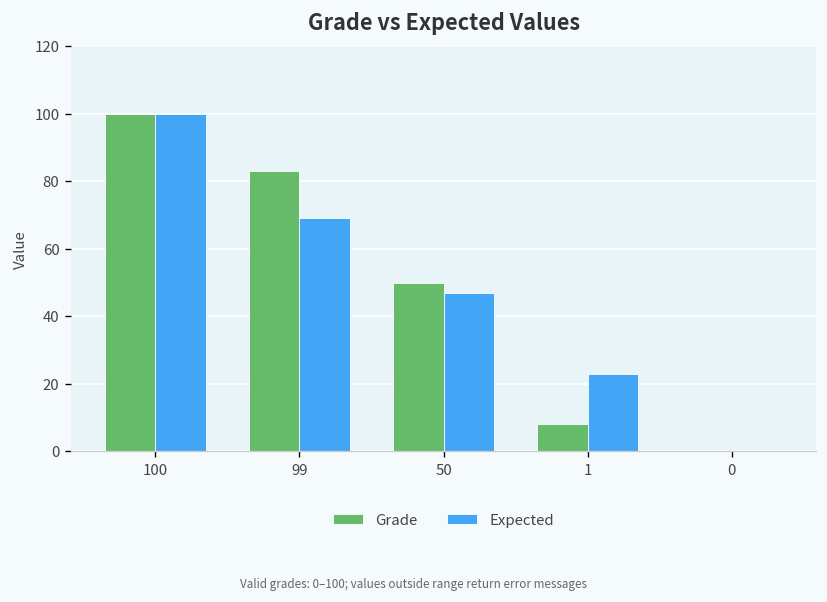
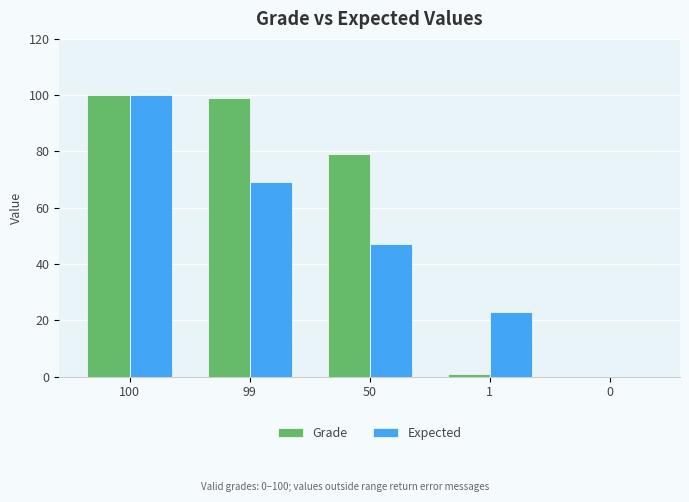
Grade, 99: 83 -> 99
Grade, 50: 50 -> 79
Grade, 1: 8 -> 1
